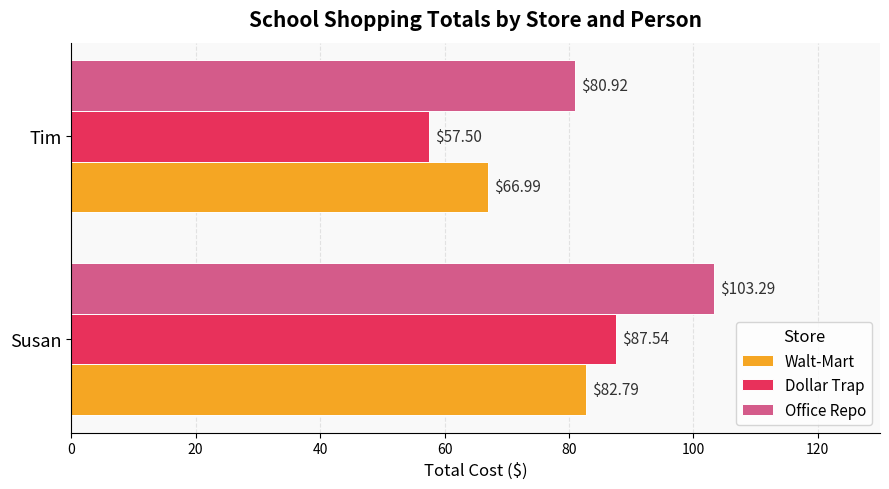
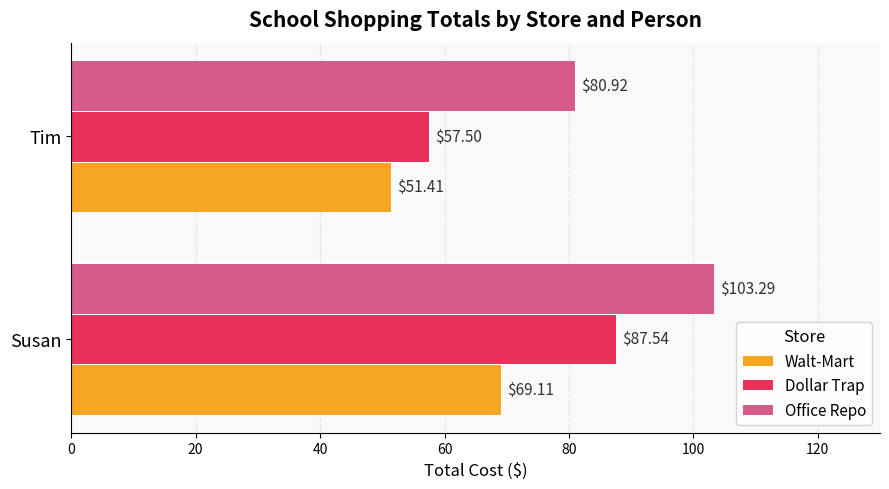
Walt-Mart, Tim: $66.99 -> $51.41
Walt-Mart, Susan: $82.79 -> $69.11
